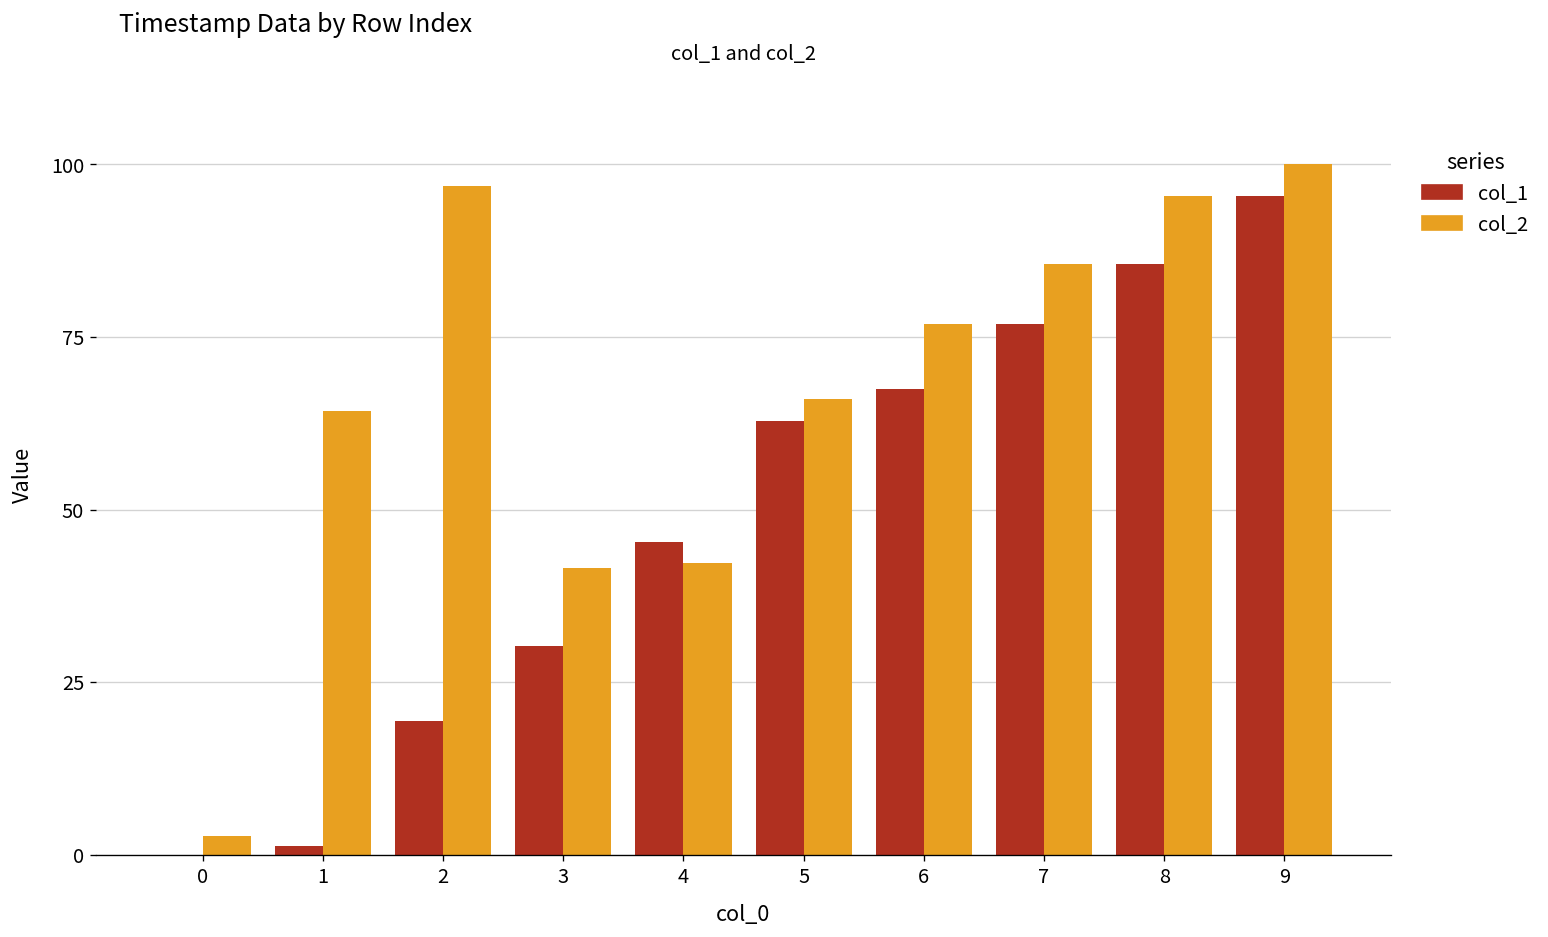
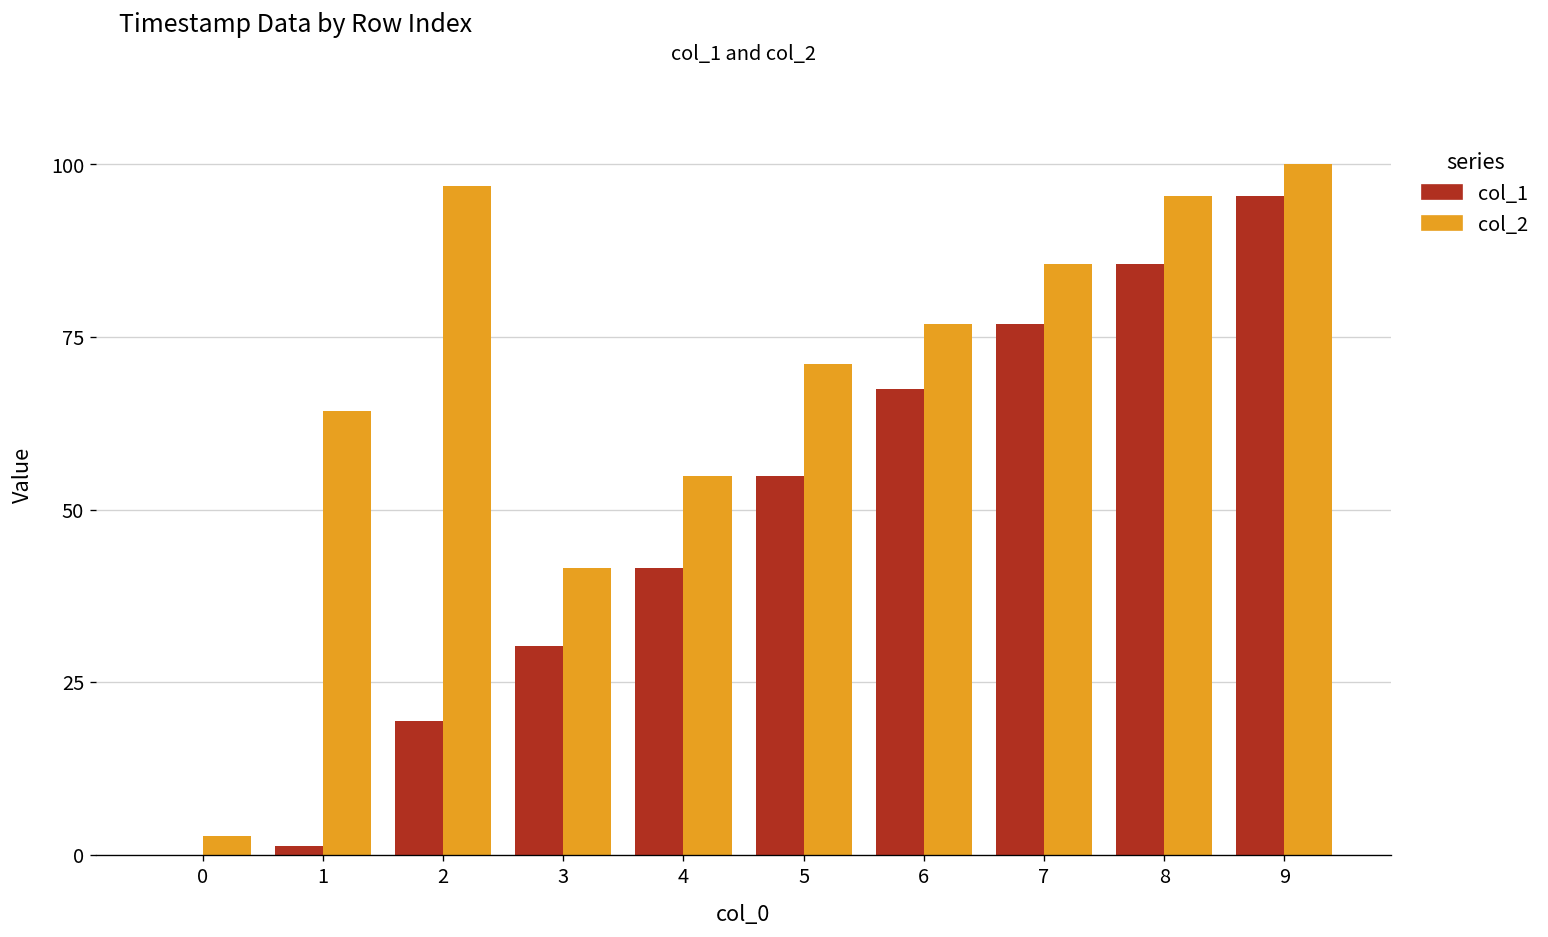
col_1, 4: 45 -> 42
col_2, 4: 42 -> 55
col_1, 5: 63 -> 55
col_2, 5: 66 -> 71
